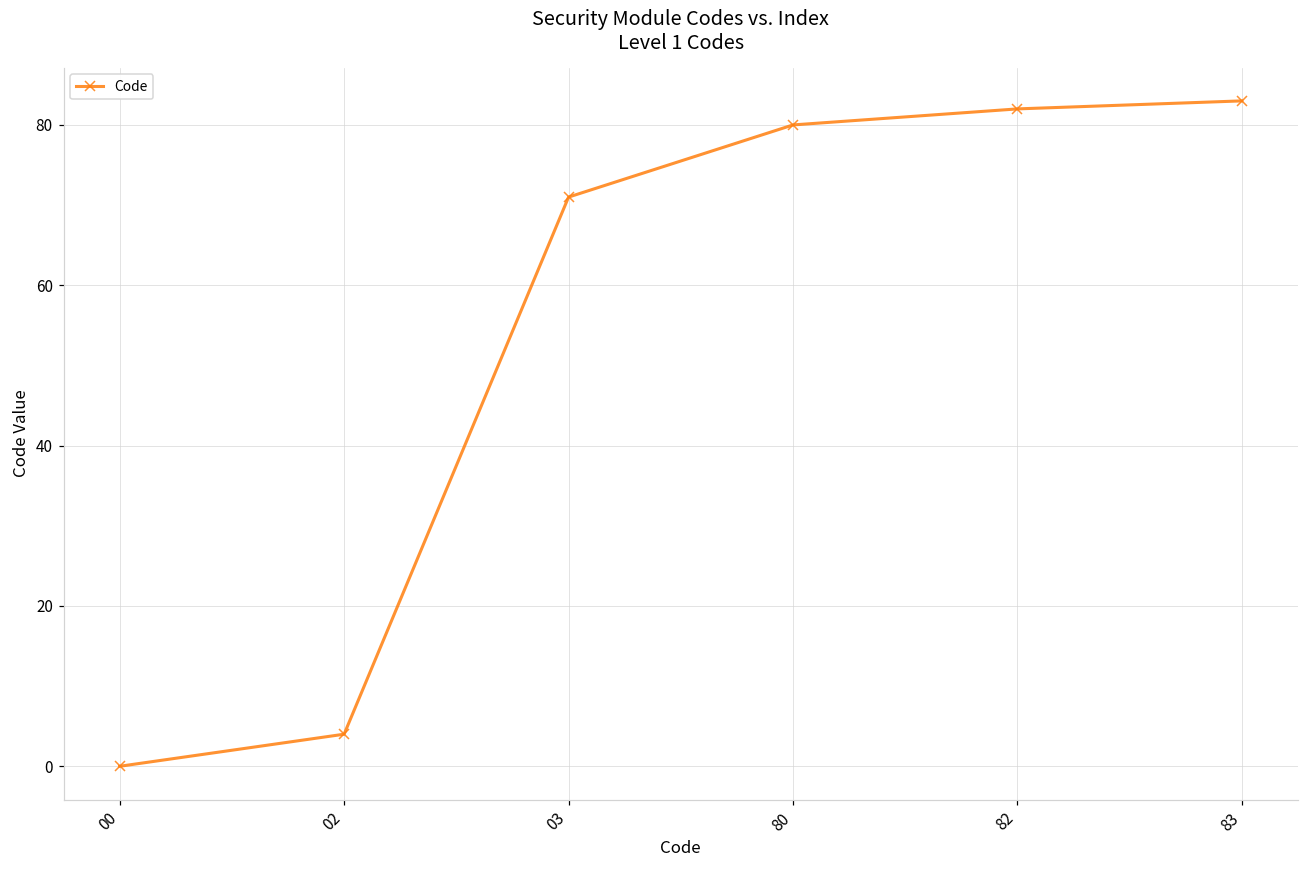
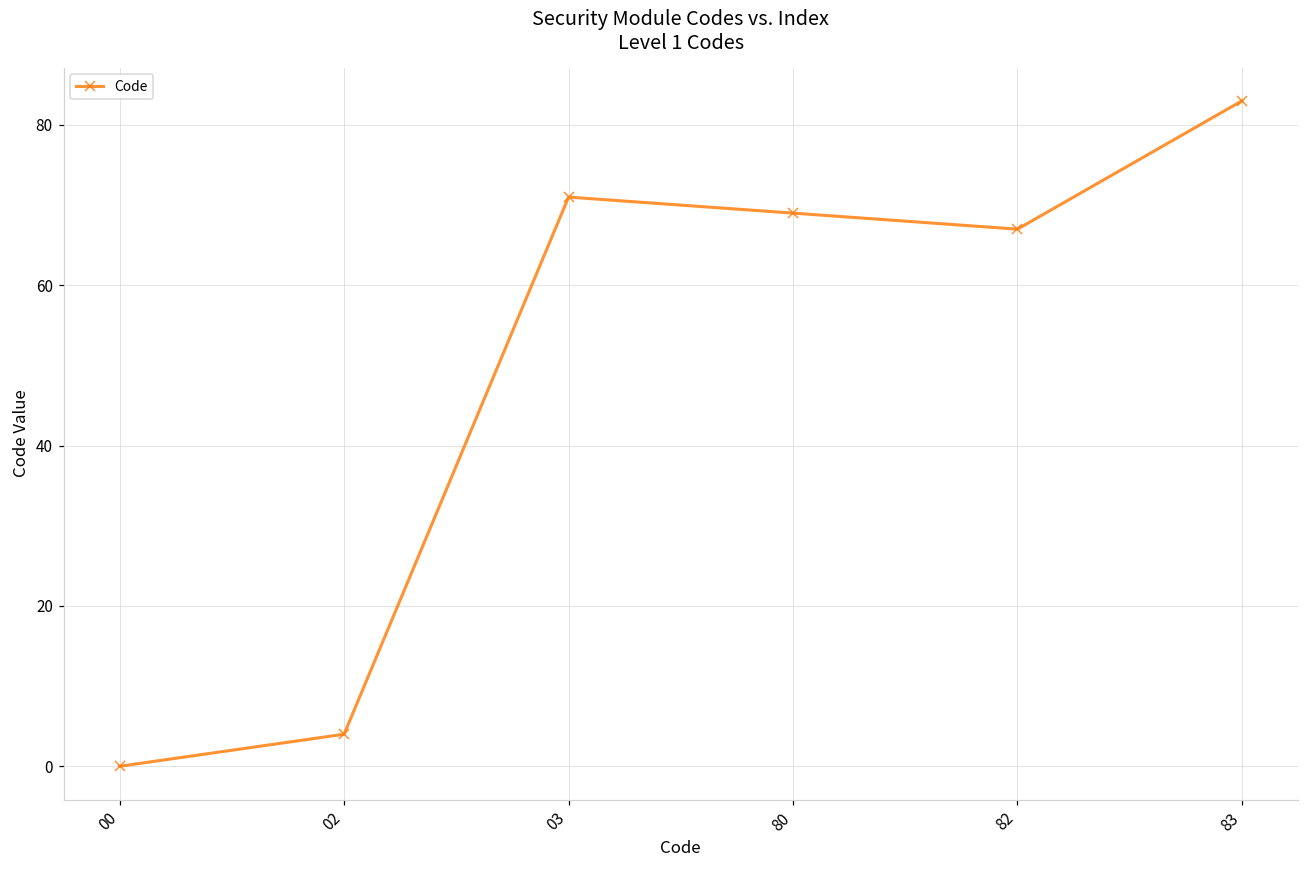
80: 80 -> 69
82: 82 -> 67
